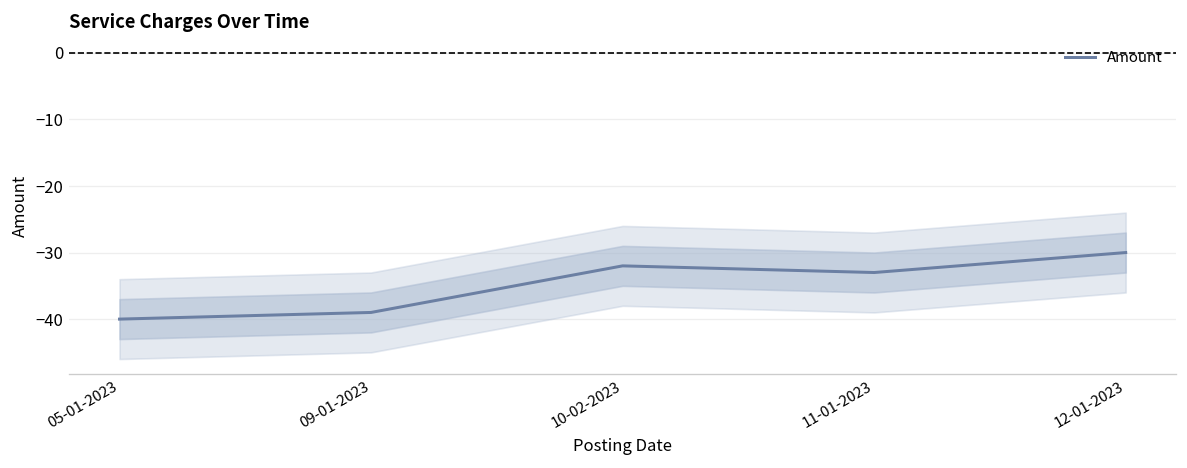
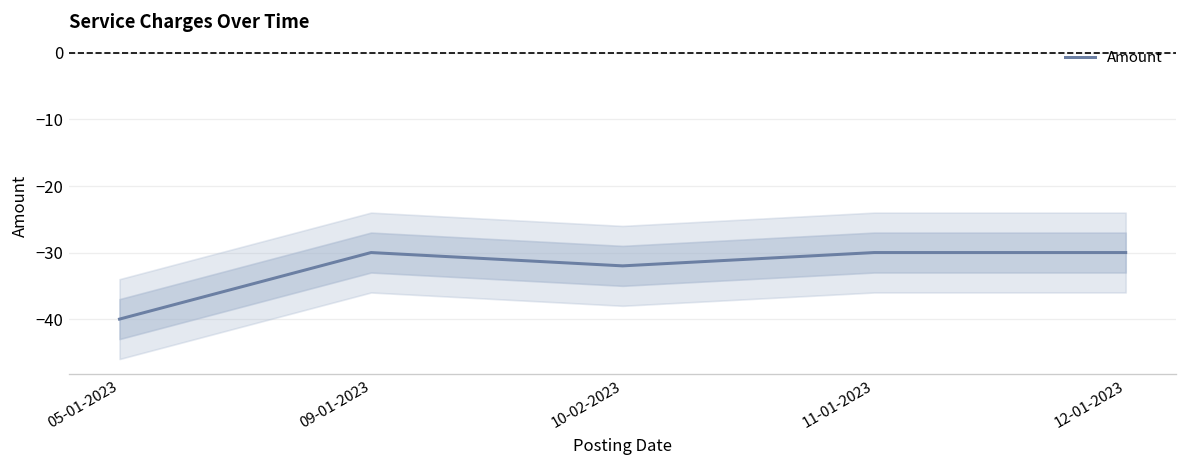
Amount, 09-01-2023: -39 -> -30
Amount, 11-01-2023: -33 -> -30
